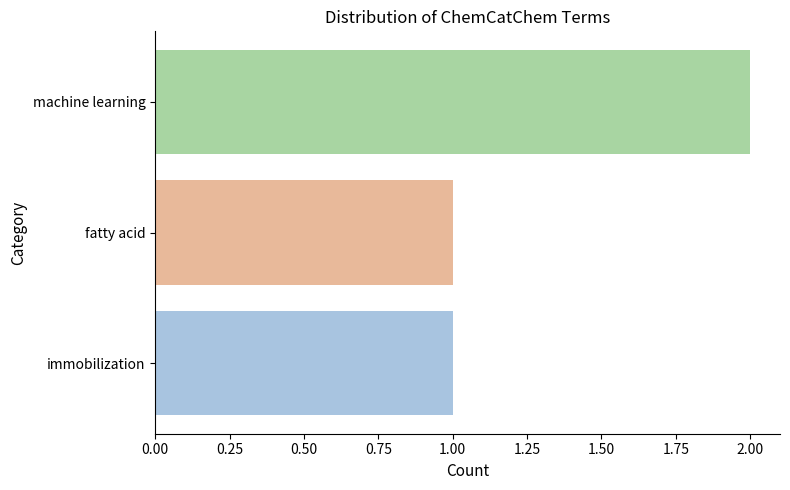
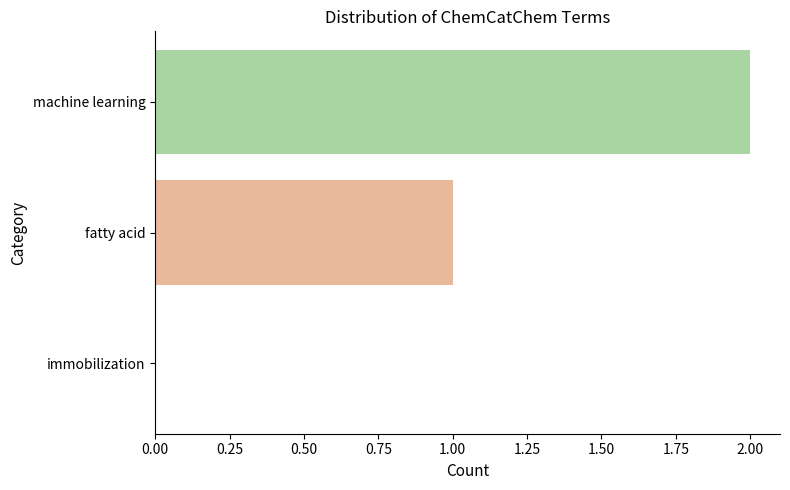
immobilization: 1 -> 0
